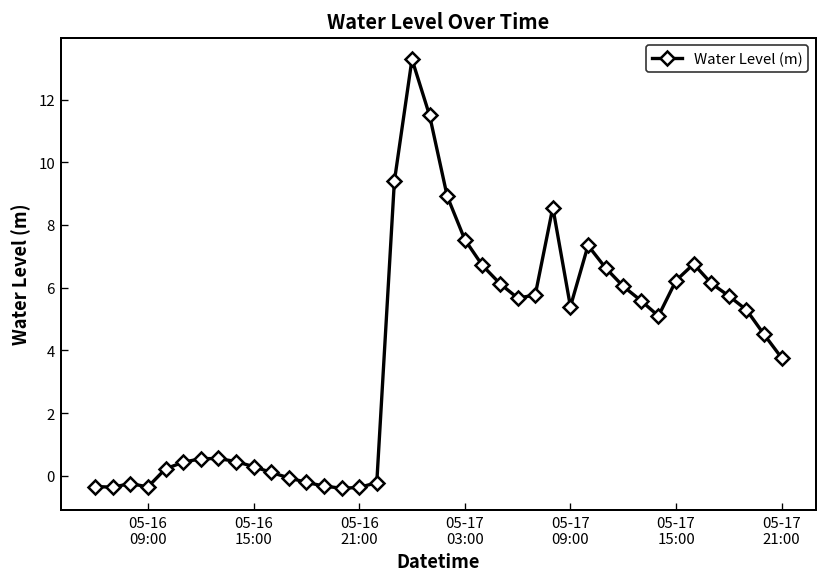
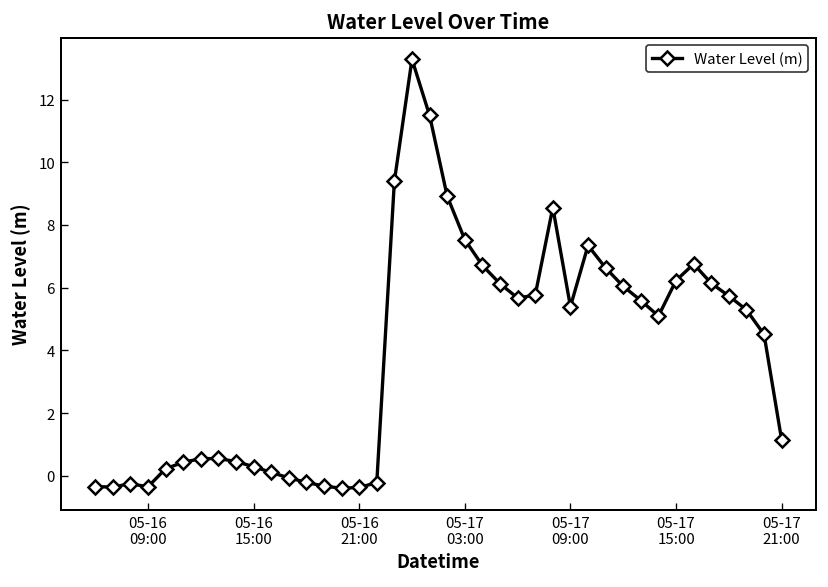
05-17 21:00: 3.8 -> 1.1
